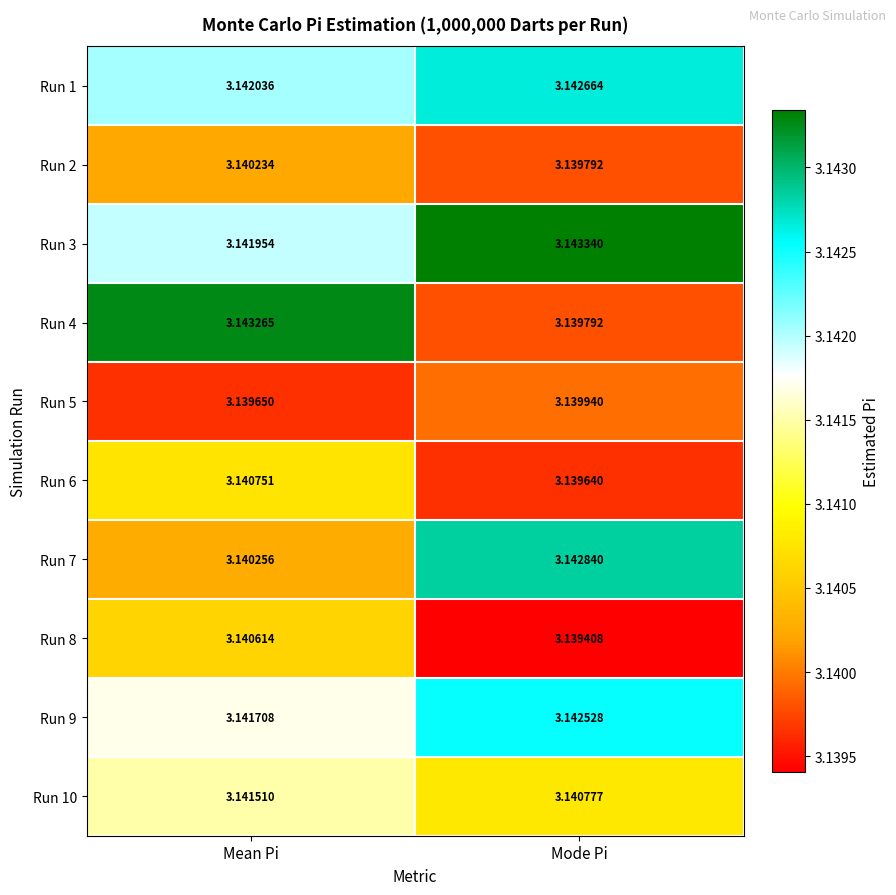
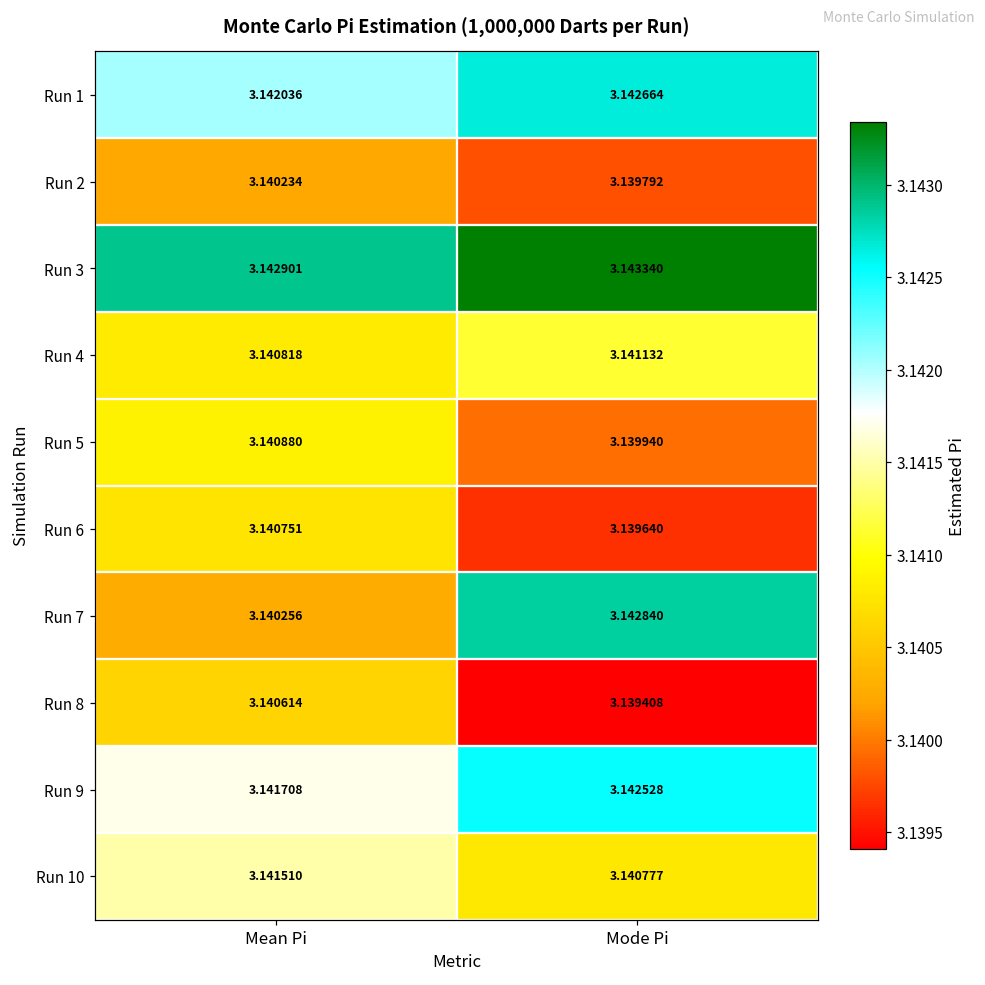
Run 3, Mean Pi: 3.141954 -> 3.142901
Run 4, Mean Pi: 3.143265 -> 3.140818
Run 4, Mode Pi: 3.139792 -> 3.141132
Run 5, Mean Pi: 3.139650 -> 3.140880
